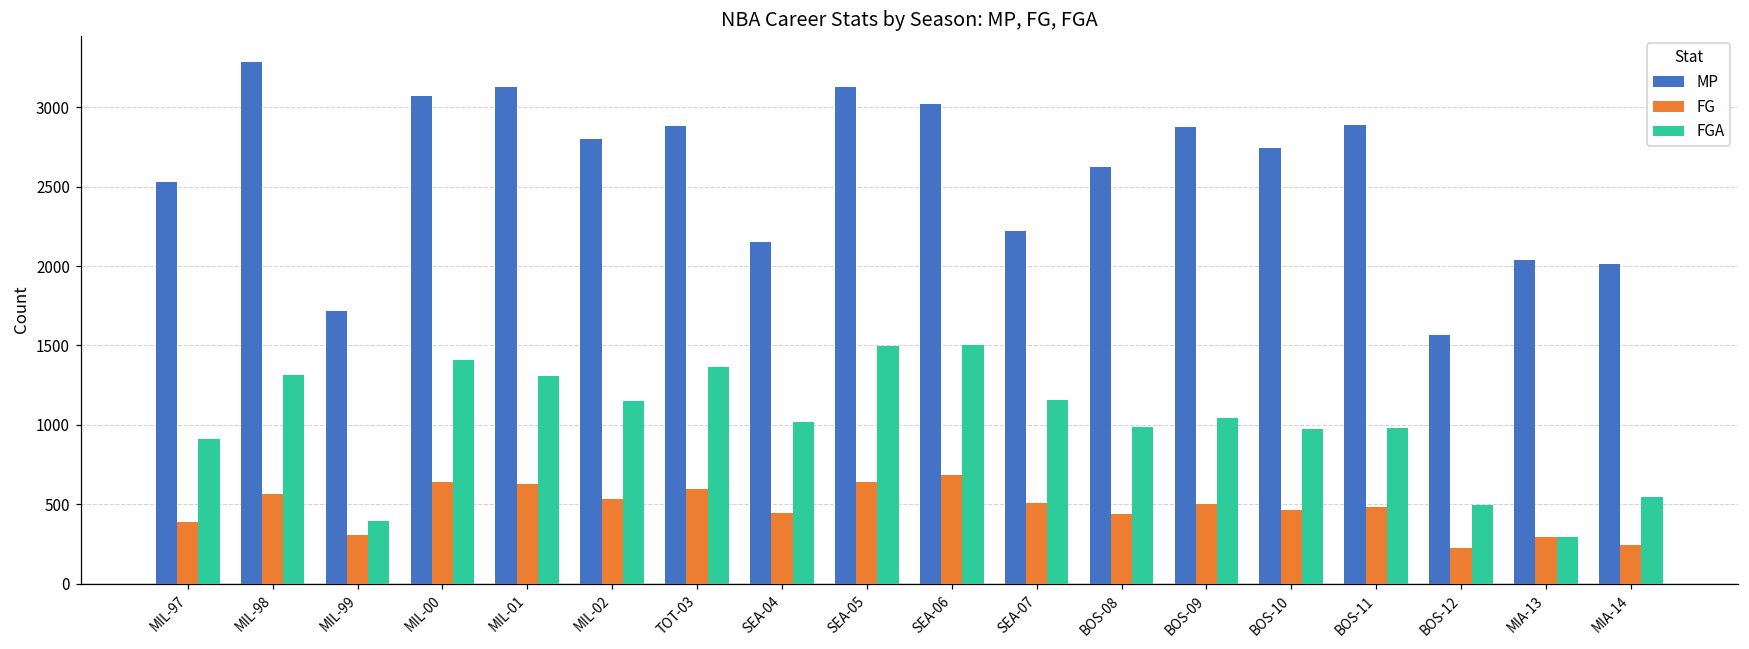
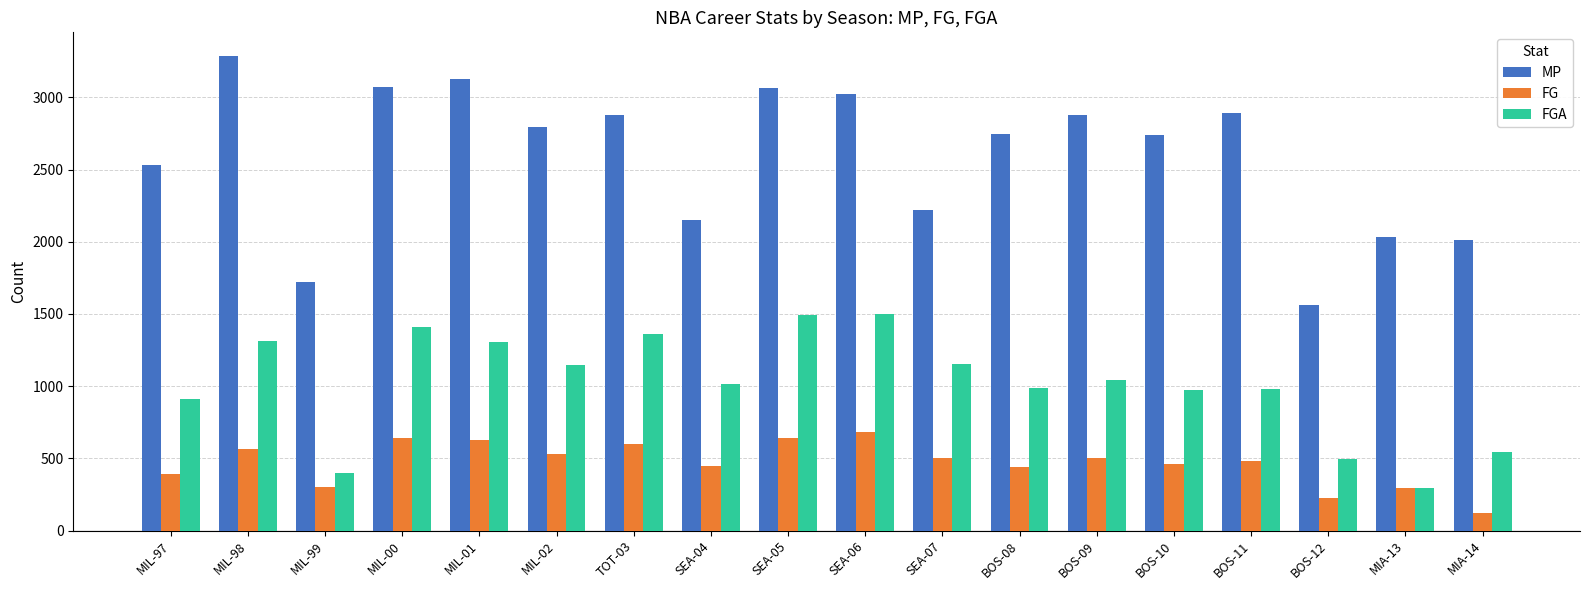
MP, SEA-05: 3130 -> 3060
MP, BOS-08: 2620 -> 2750
FG, MIA-14: 240 -> 120
